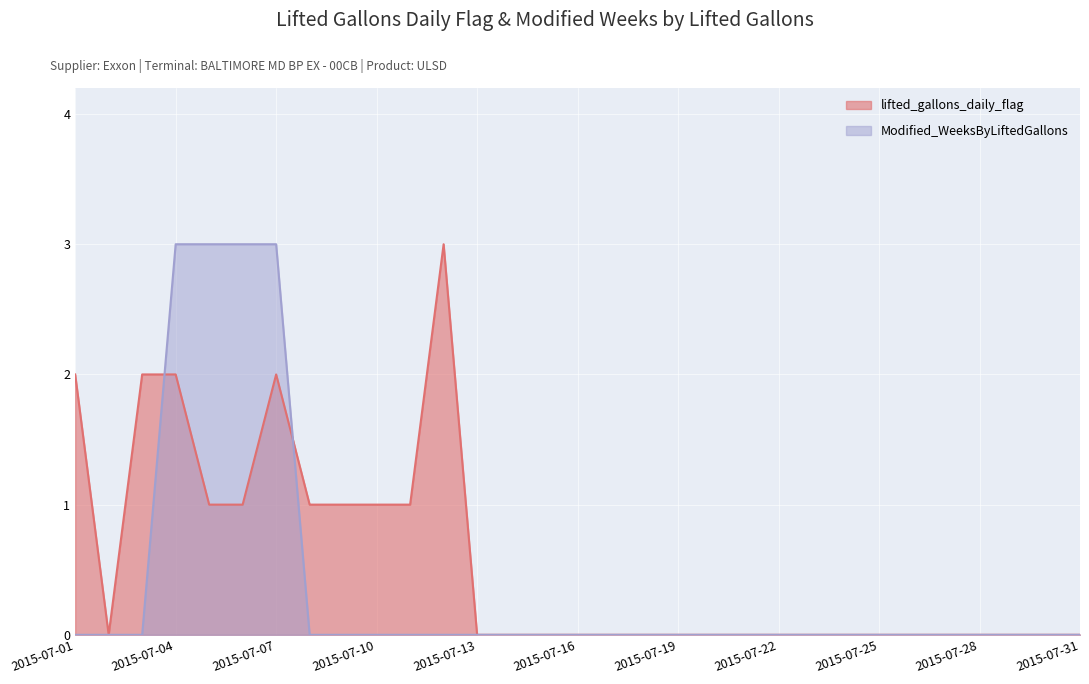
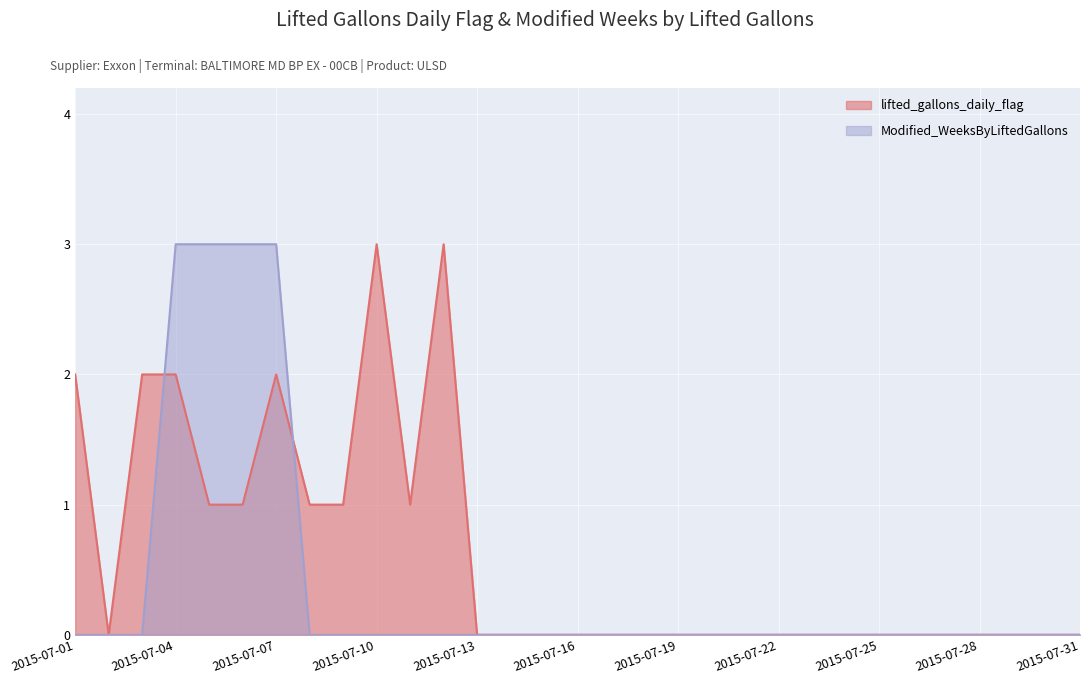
lifted_gallons_daily_flag, 2015-07-10: 1 -> 3
